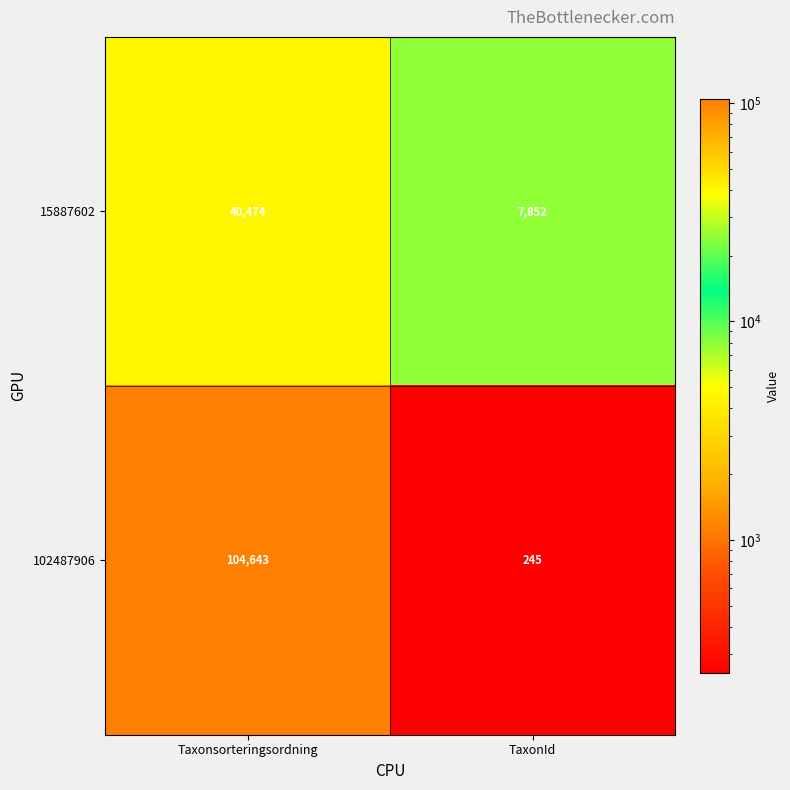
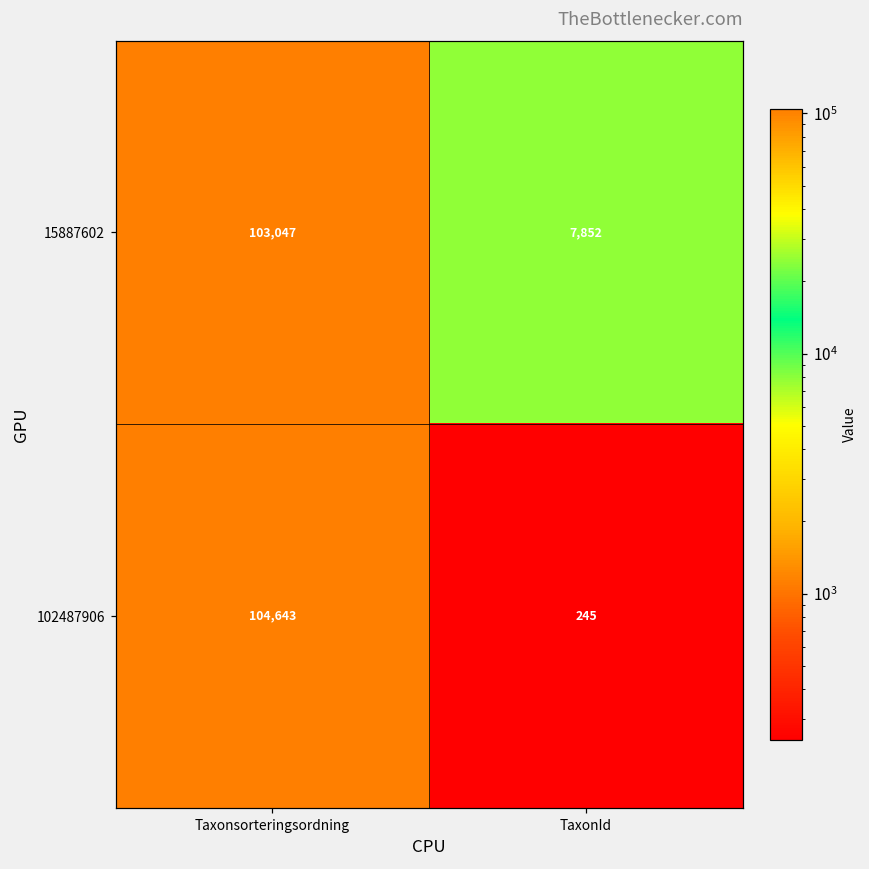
15887602, Taxonsorteringsordning: 40,474 -> 103,047
